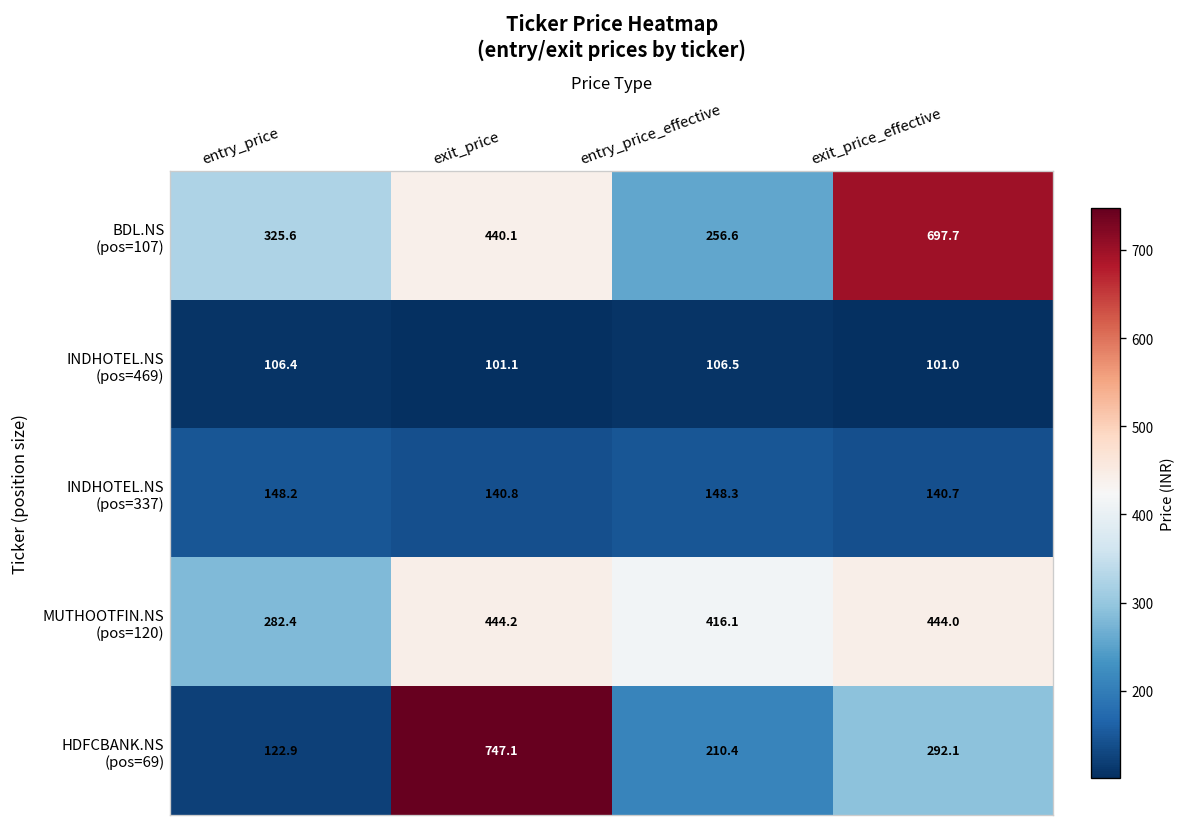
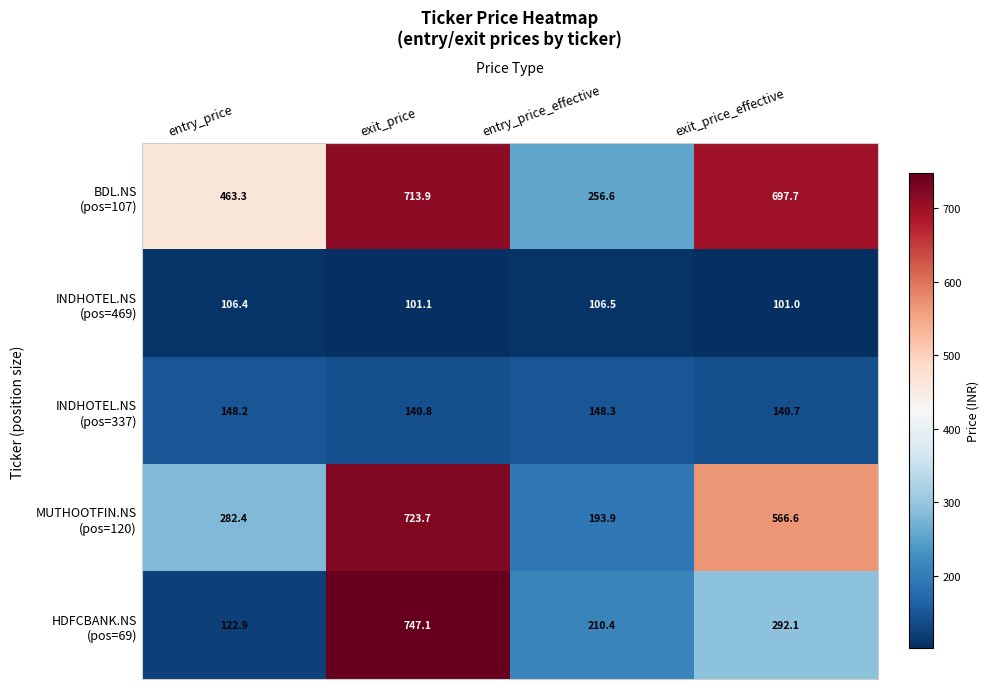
BDL.NS (pos=107), entry_price: 325.6 -> 463.3
BDL.NS (pos=107), exit_price: 440.1 -> 713.9
MUTHOOTFIN.NS (pos=120), exit_price: 444.2 -> 723.7
MUTHOOTFIN.NS (pos=120), entry_price_effective: 416.1 -> 193.9
MUTHOOTFIN.NS (pos=120), exit_price_effective: 444.0 -> 566.6
